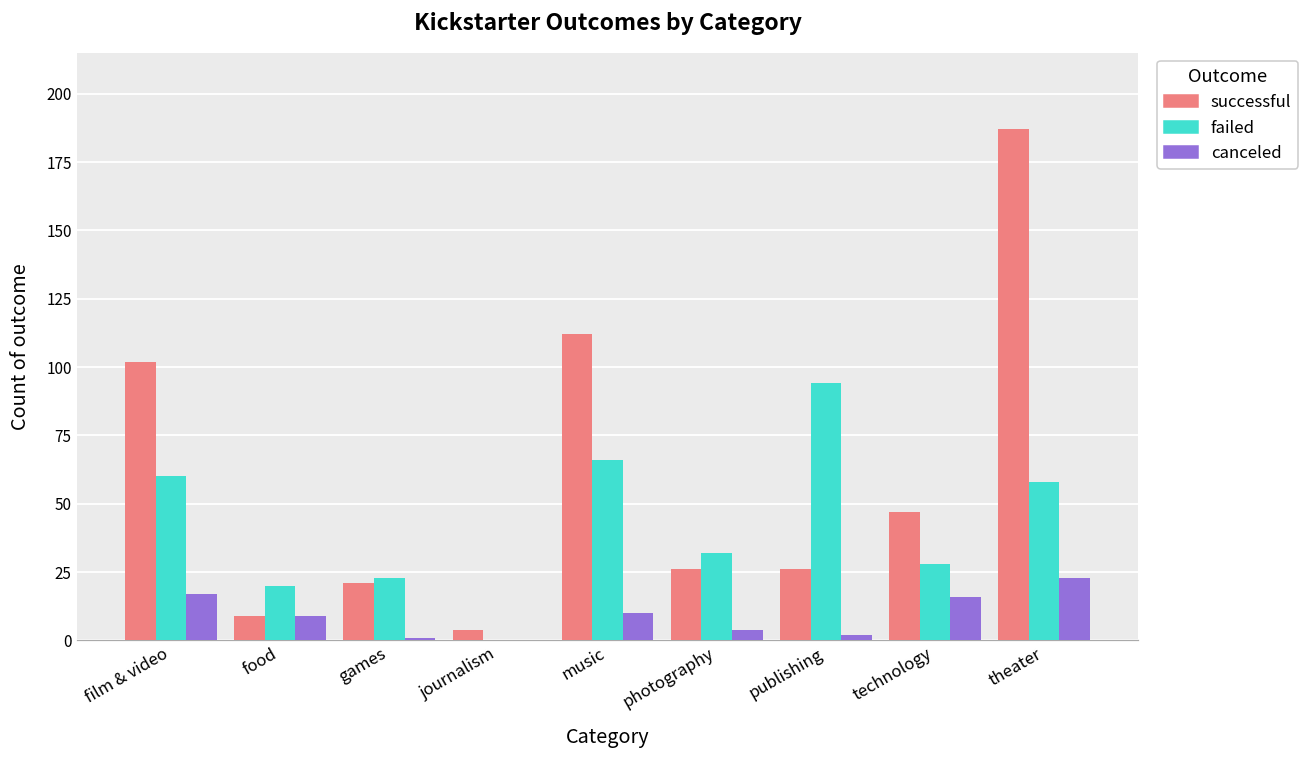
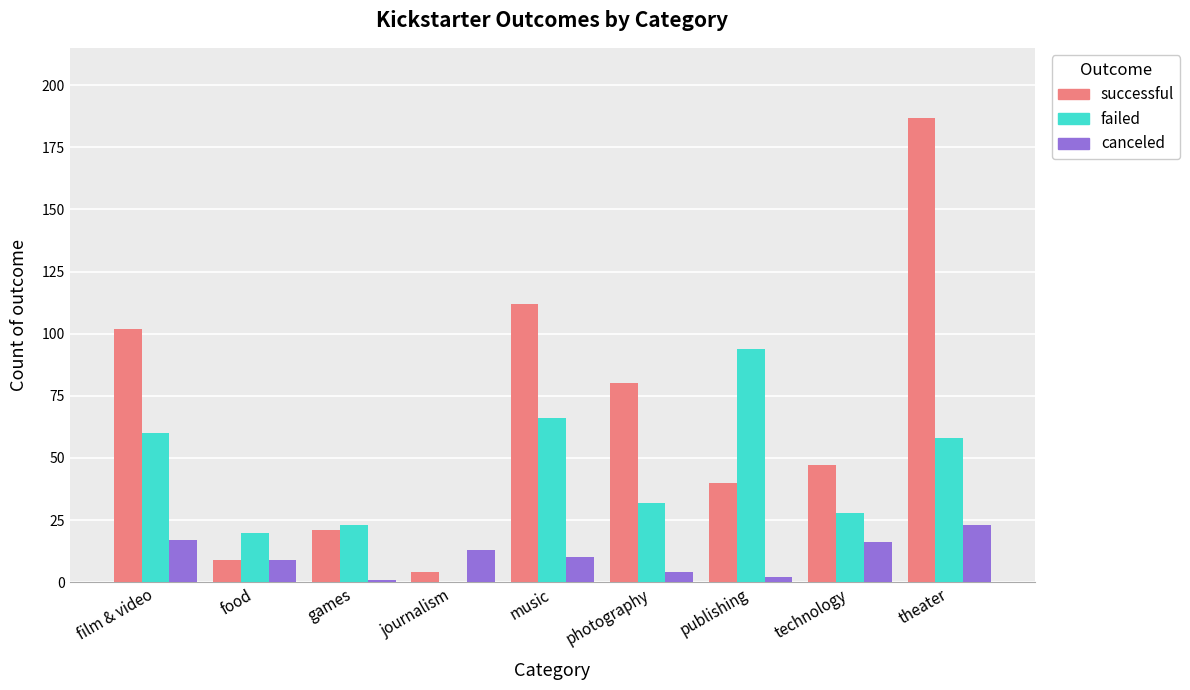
canceled, journalism: 0 -> 13
successful, photography: 26 -> 80
successful, publishing: 26 -> 40
